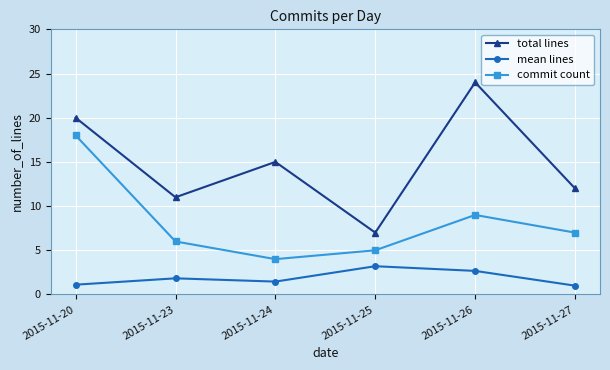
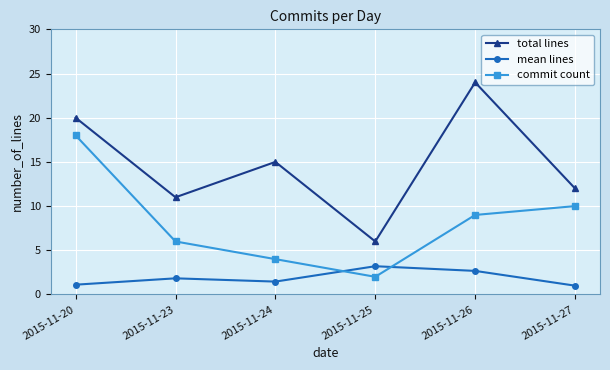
total lines, 2015-11-25: 7 -> 6
commit count, 2015-11-25: 5 -> 2
commit count, 2015-11-27: 7 -> 10
